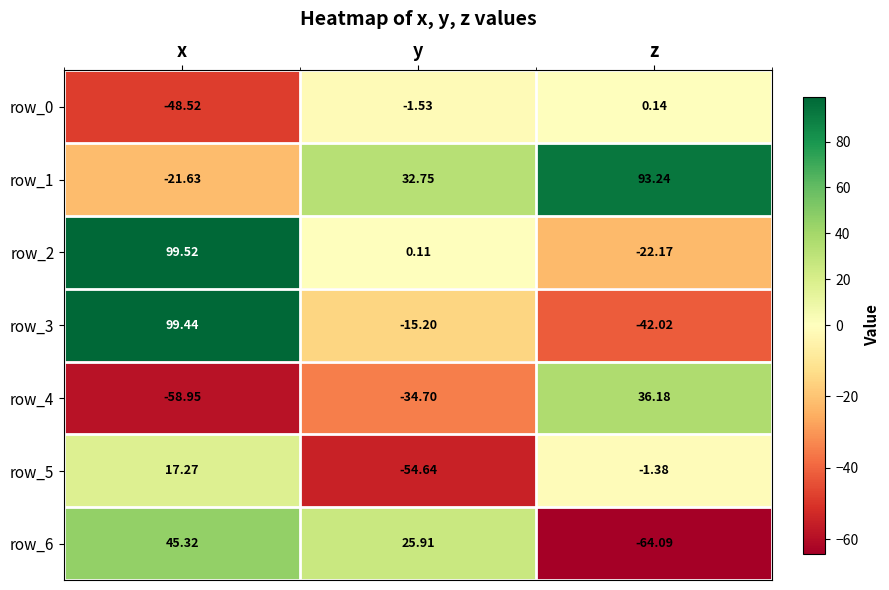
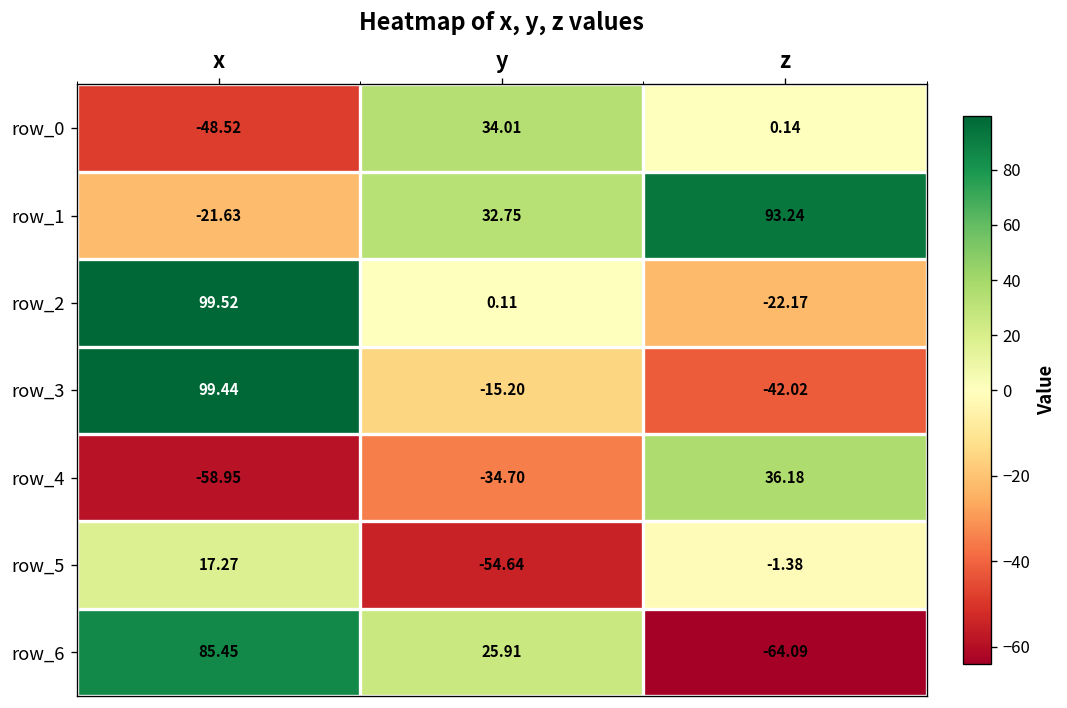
row_0, y: -1.53 -> 34.01
row_6, x: 45.32 -> 85.45
